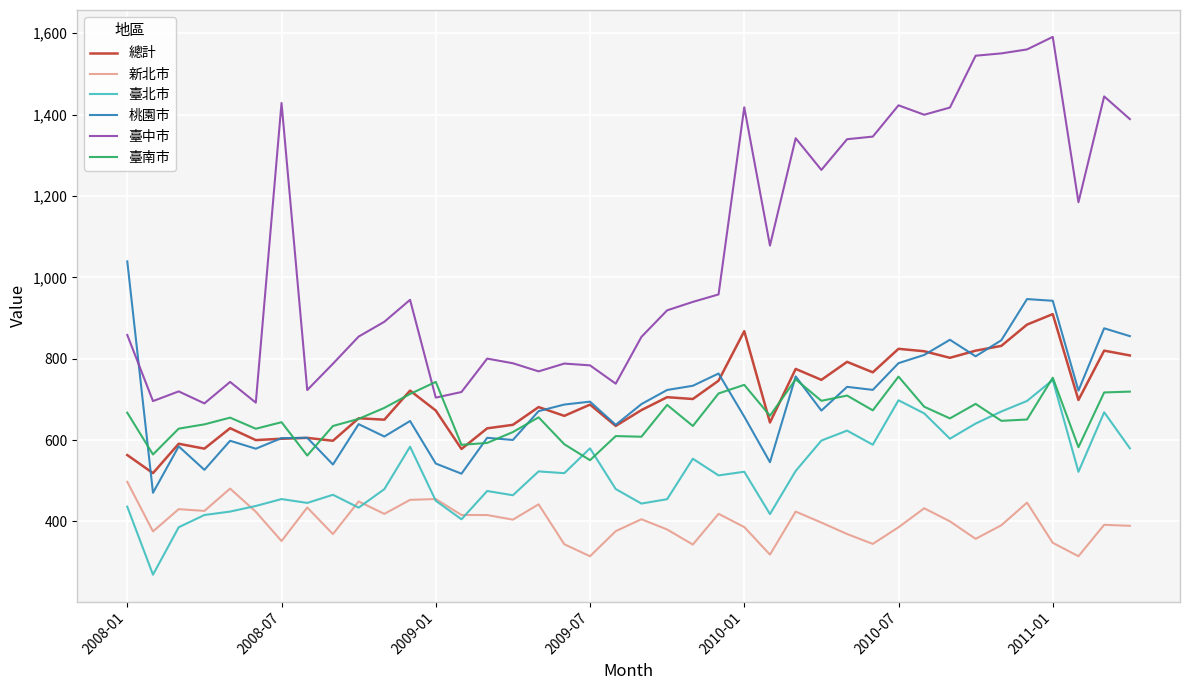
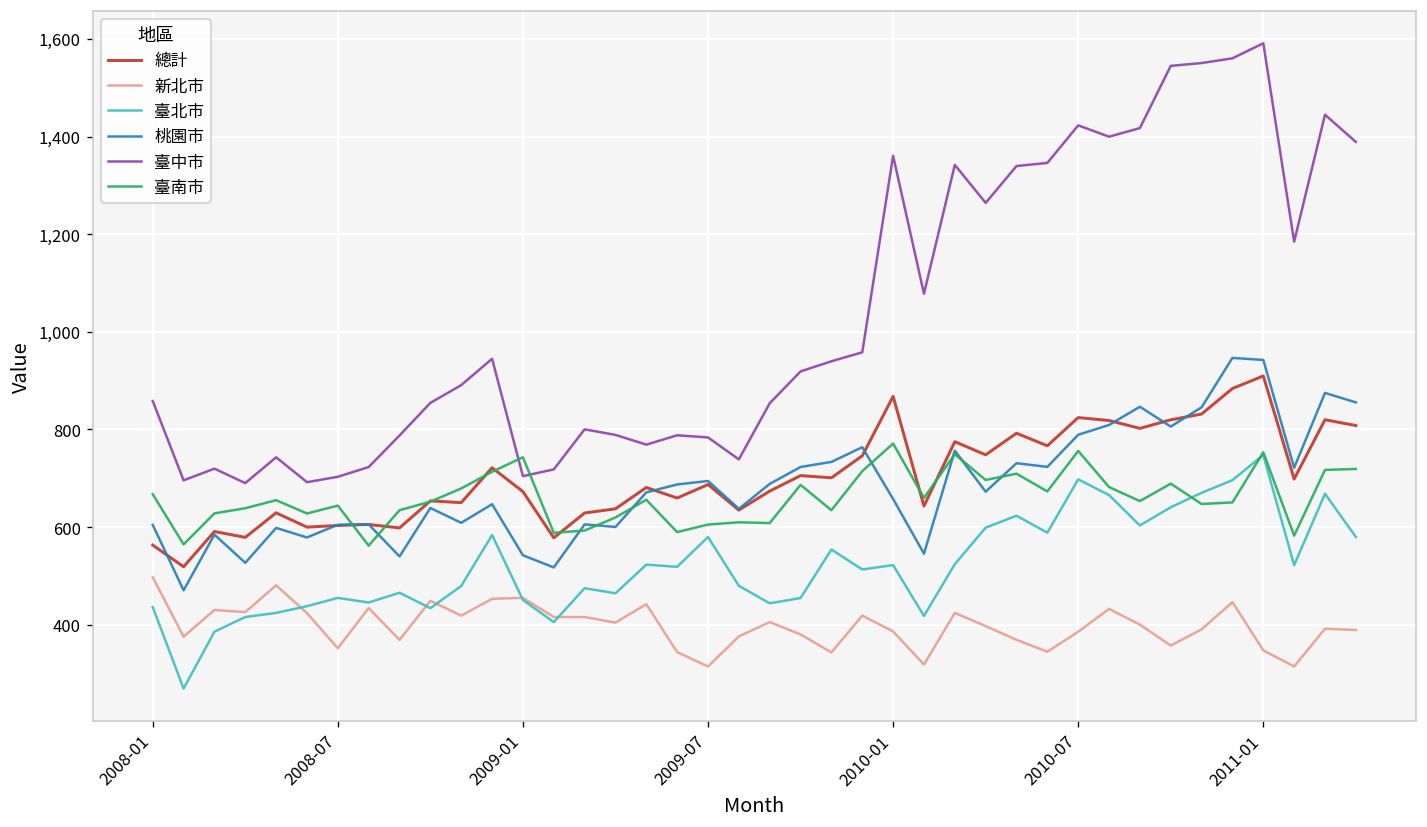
桃園市, 2008-01: 1,040 -> 600
臺中市, 2008-07: 1,430 -> 700
臺南市, 2009-07: 550 -> 610
臺中市, 2010-01: 1,420 -> 1,360
臺南市, 2010-01: 740 -> 770
